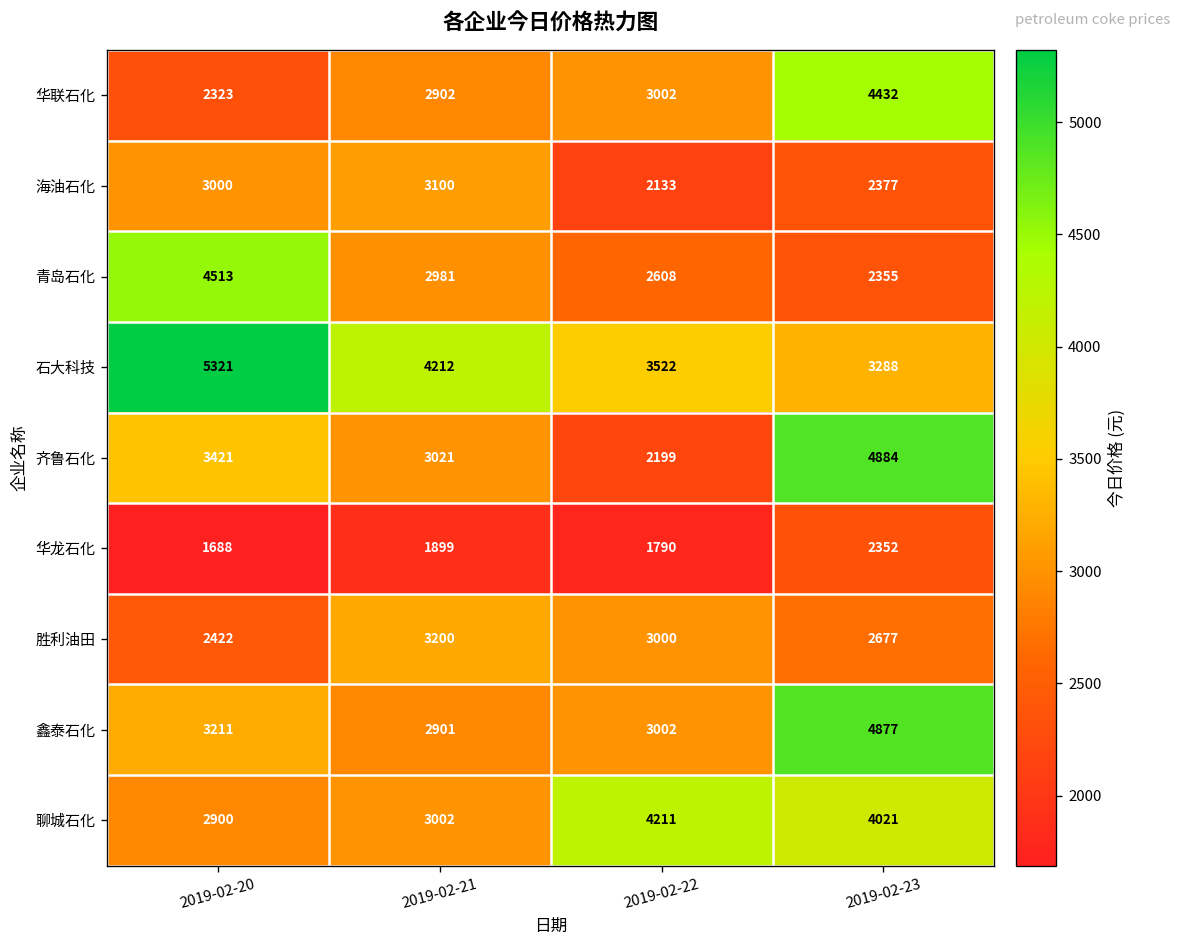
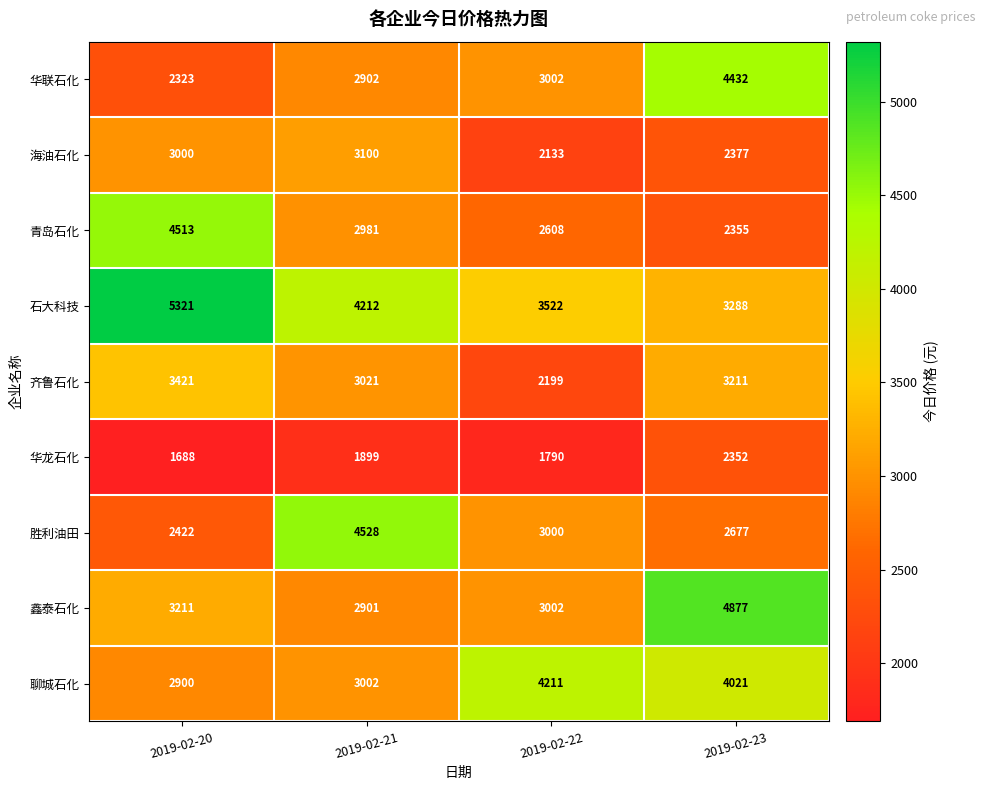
齐鲁石化, 2019-02-23: 4884 -> 3211
胜利油田, 2019-02-21: 3200 -> 4528
